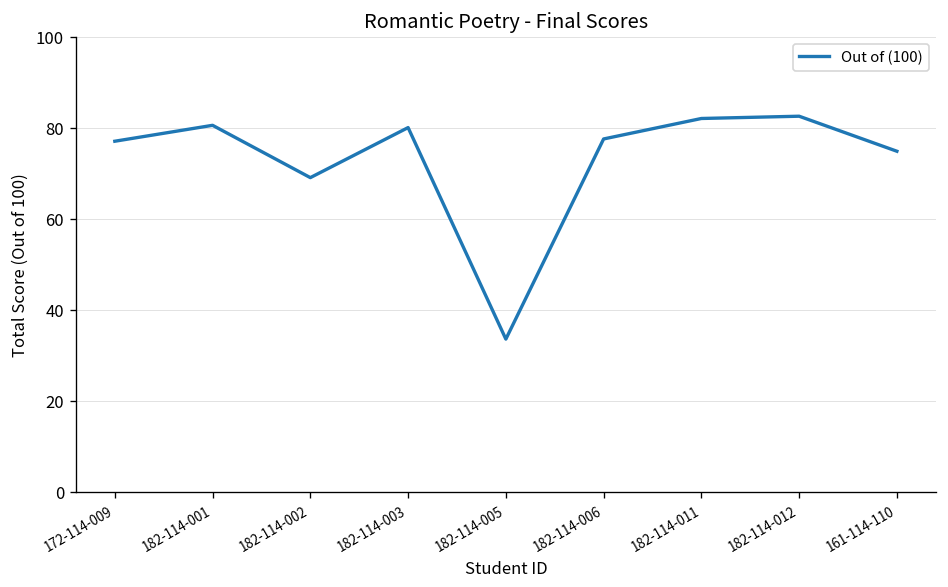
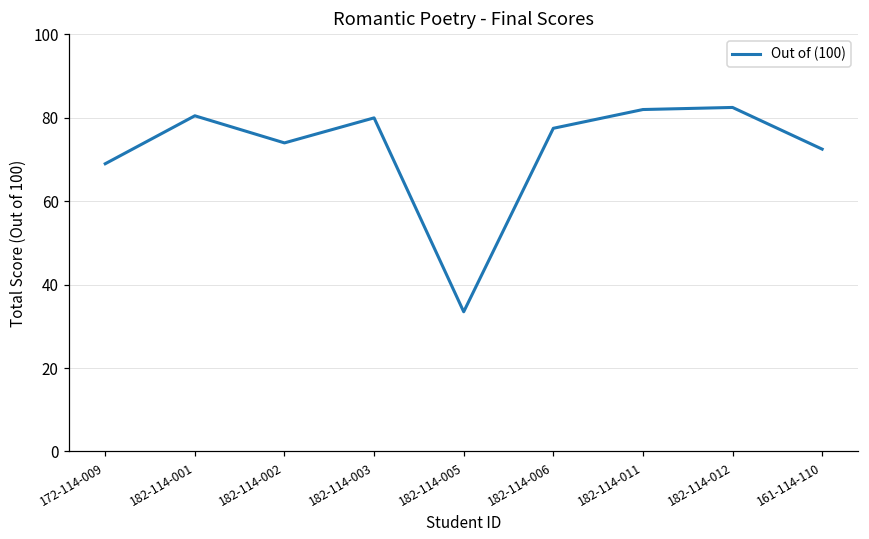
172-114-009: 77 -> 69
182-114-002: 69 -> 74
161-114-110: 75 -> 73
